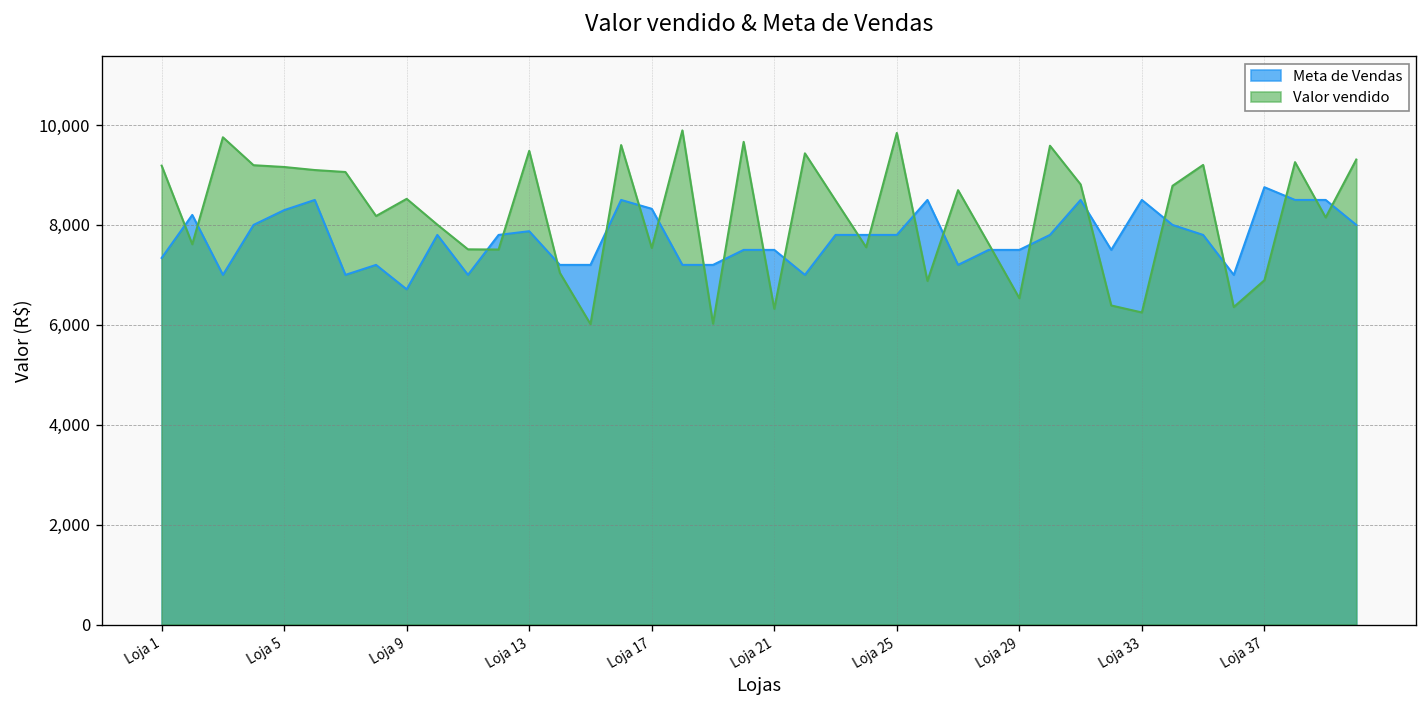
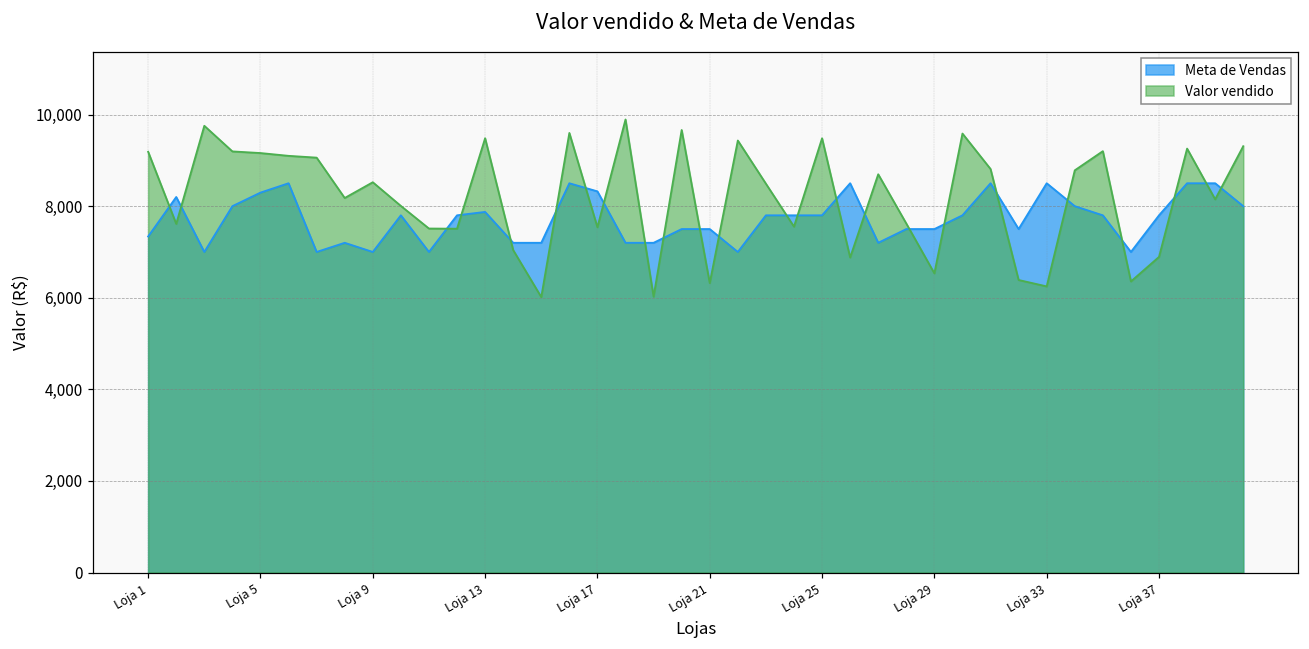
Meta de Vendas, Loja 9: 6,700 -> 7,000
Valor vendido, Loja 25: 9,800 -> 9,500
Meta de Vendas, Loja 37: 8,800 -> 7,800
